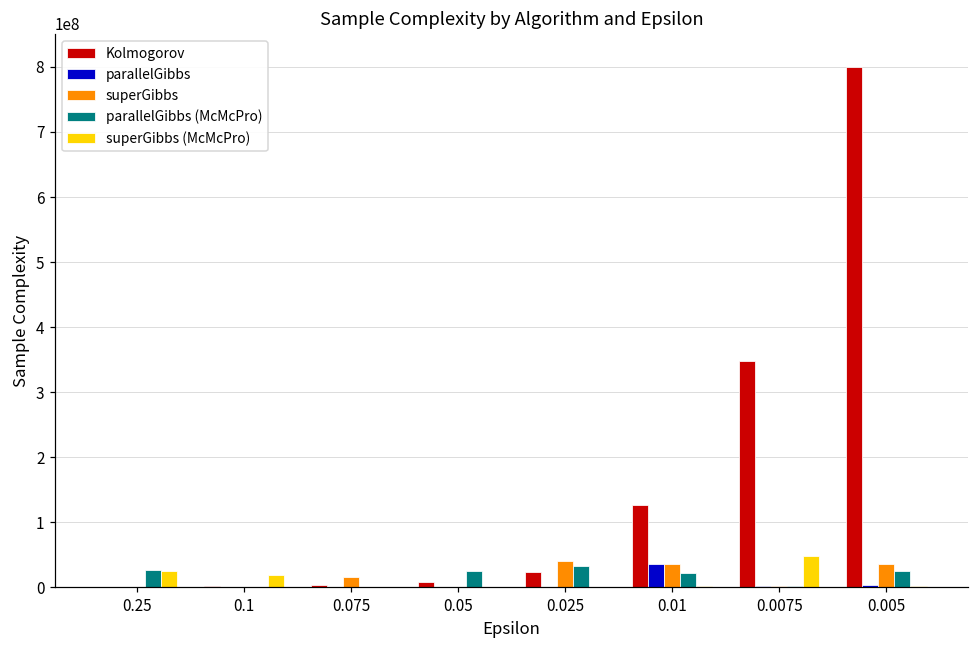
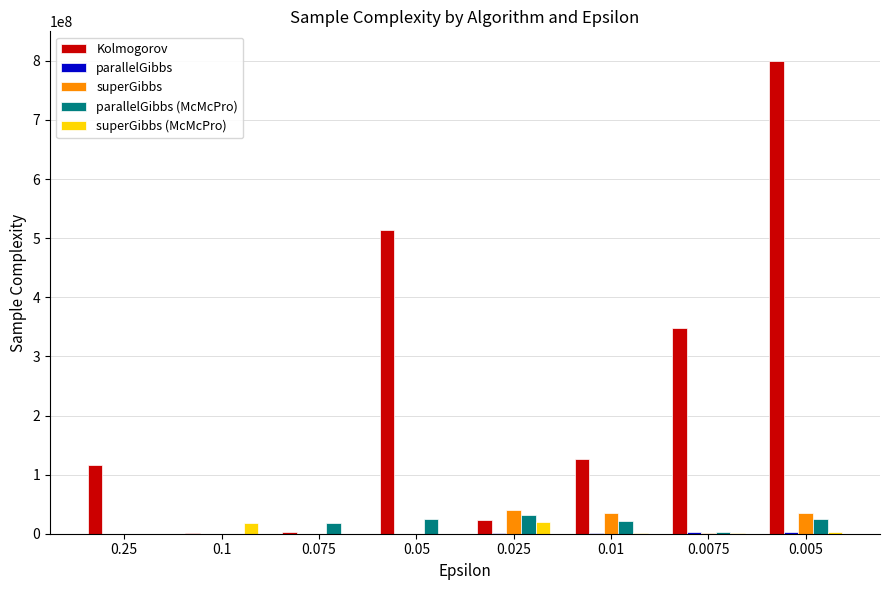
Kolmogorov, 0.25: 0 -> 120000000
parallelGibbs (McMcPro), 0.25: 30000000 -> 0
superGibbs (McMcPro), 0.25: 20000000 -> 0
superGibbs, 0.075: 20000000 -> 0
parallelGibbs (McMcPro), 0.075: 0 -> 20000000
Kolmogorov, 0.05: 10000000 -> 510000000
superGibbs (McMcPro), 0.025: 0 -> 20000000
parallelGibbs, 0.01: 30000000 -> 0
superGibbs (McMcPro), 0.0075: 50000000 -> 0
